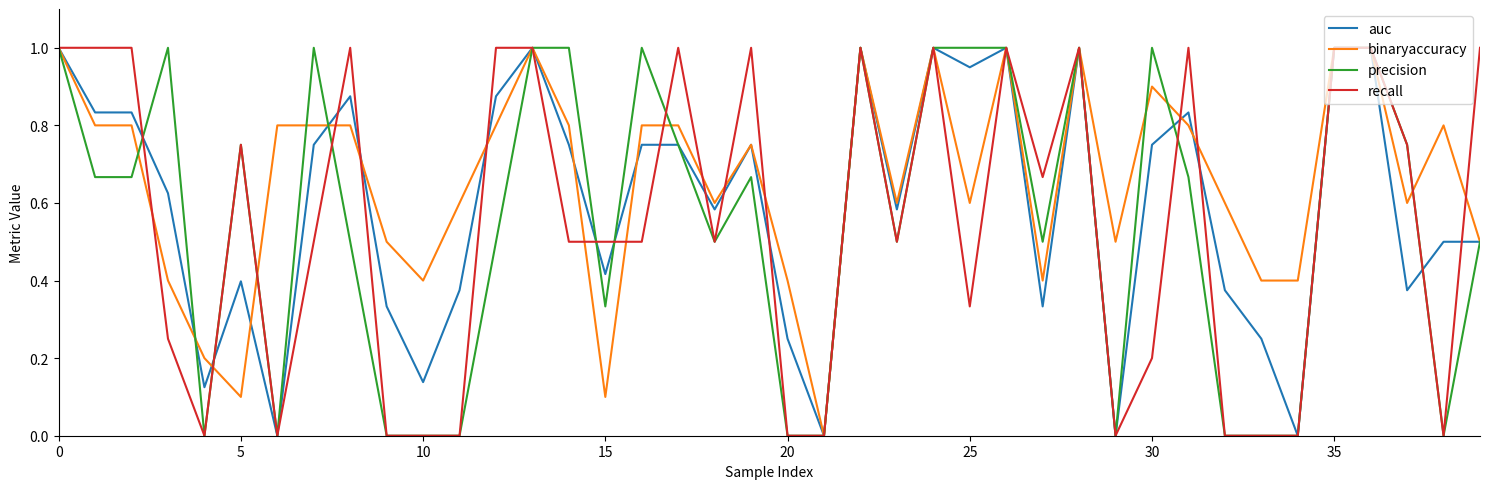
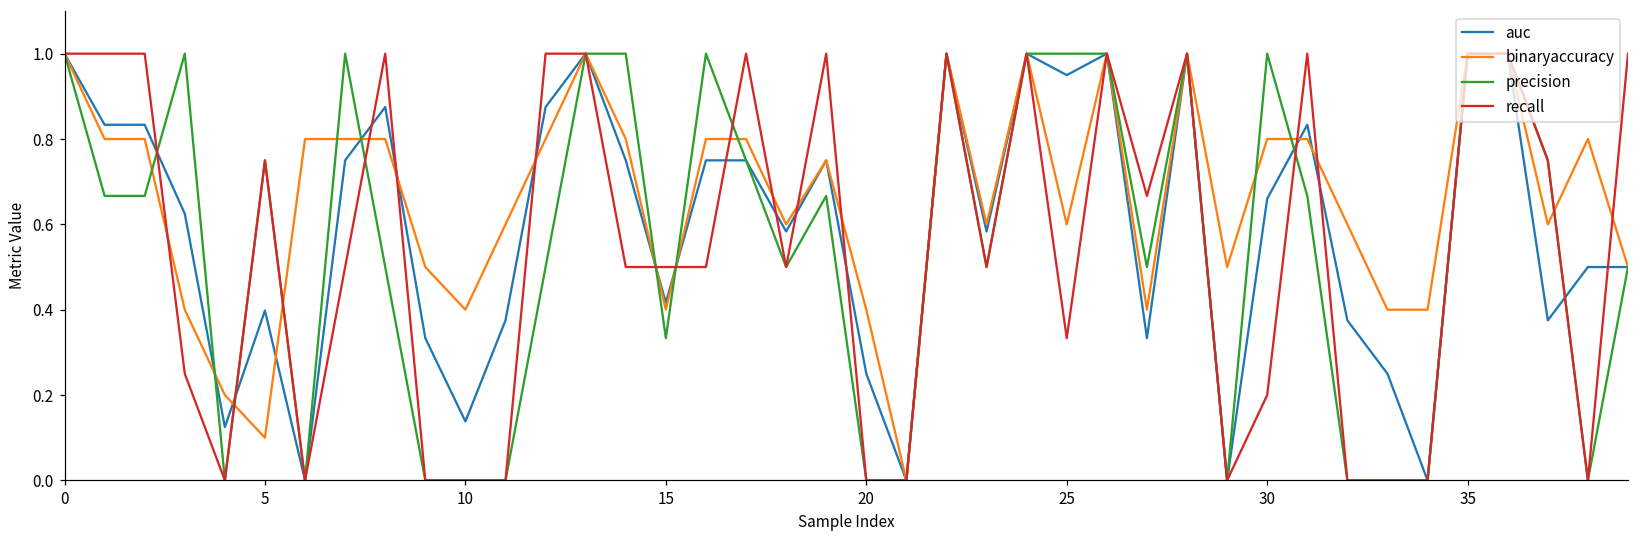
binaryaccuracy, 15: 0.1 -> 0.4
auc, 30: 0.75 -> 0.66
binaryaccuracy, 30: 0.9 -> 0.8
